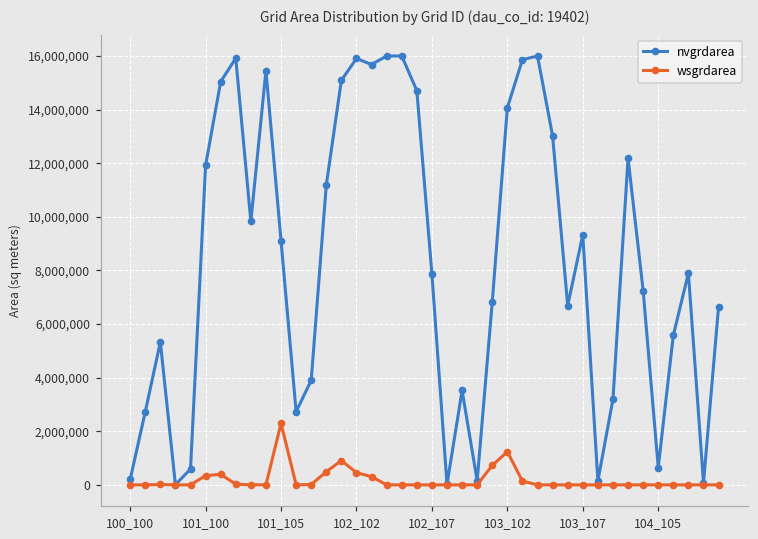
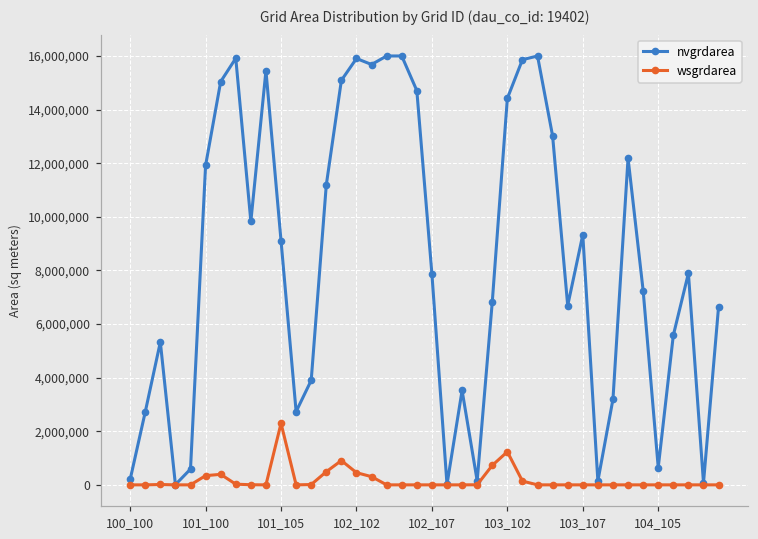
nvgrdarea, 103_102: 14,100,000 -> 14,400,000
